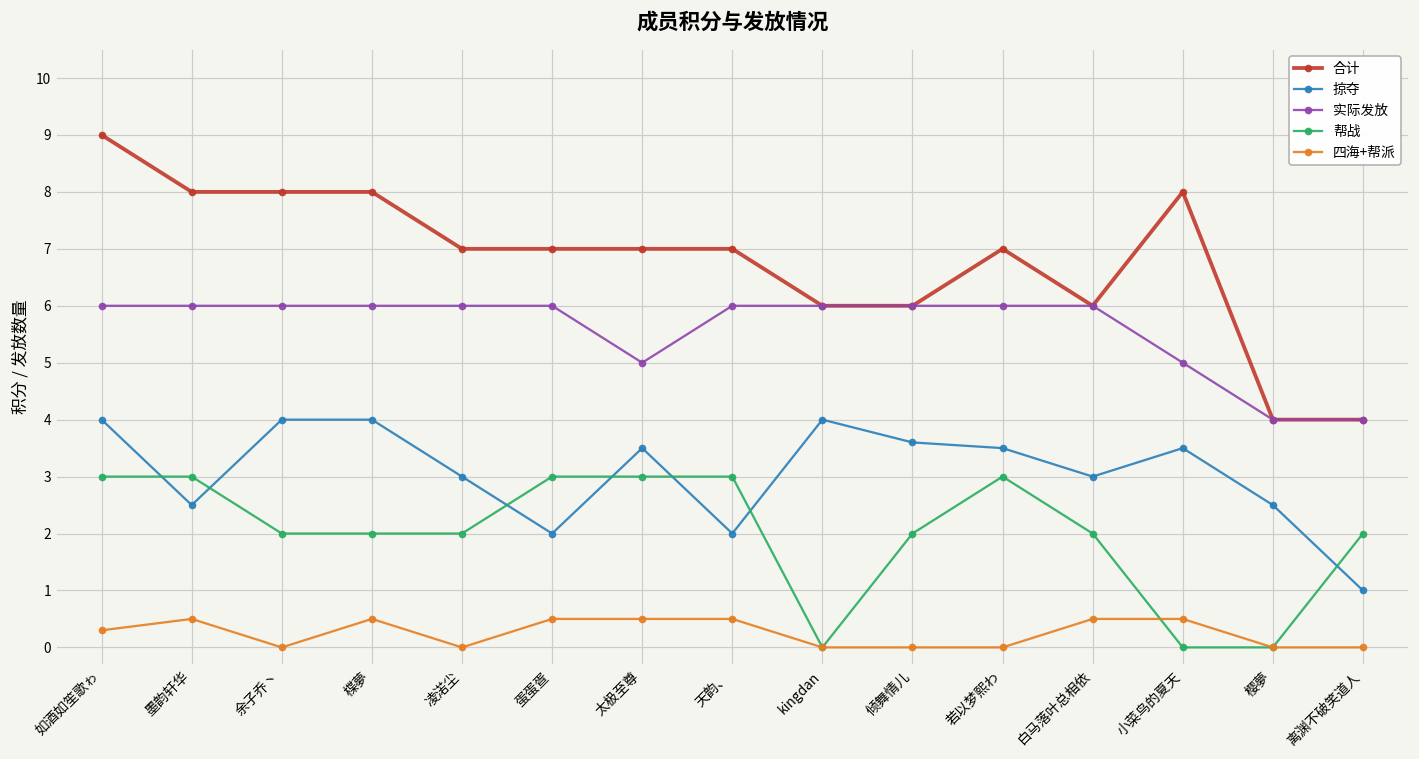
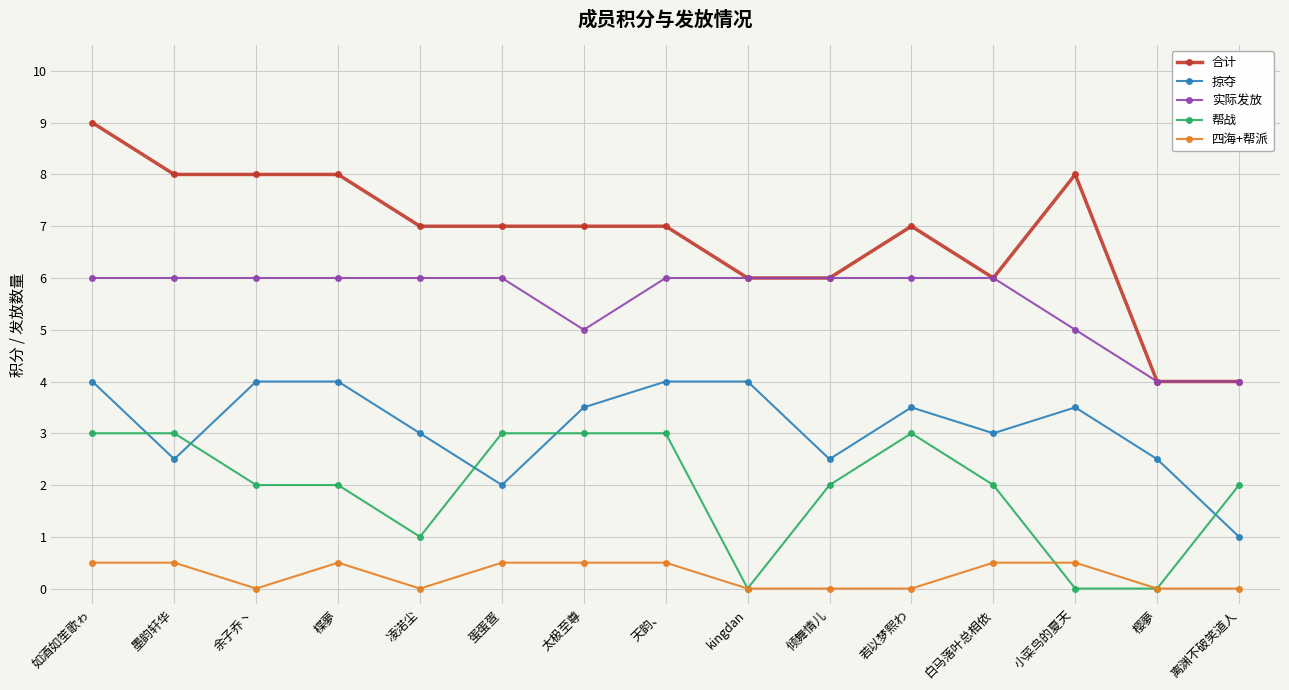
四海+帮派, 如酒如笙歌ゎ: 0.3 -> 0.5
帮战, 凌渃尘: 2 -> 1
掠夺, 天韵、: 2 -> 4
掠夺, 倾舞情儿: 3.6 -> 2.5
